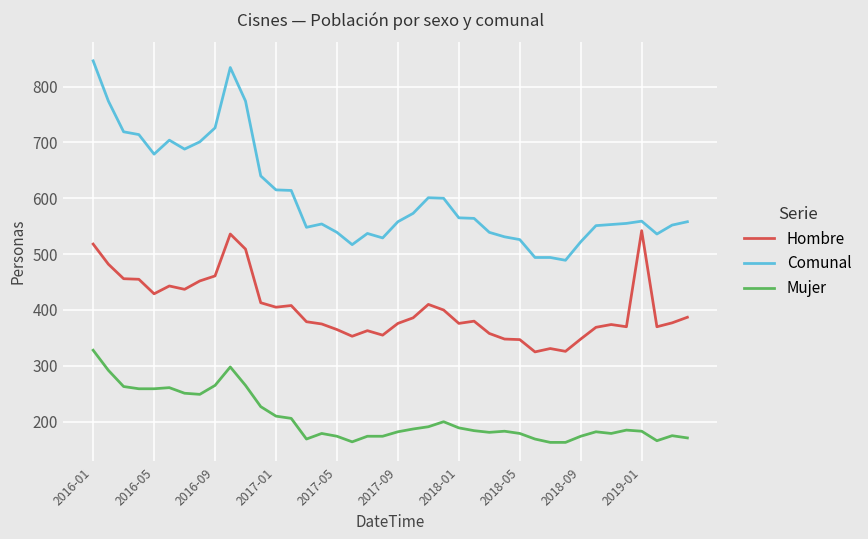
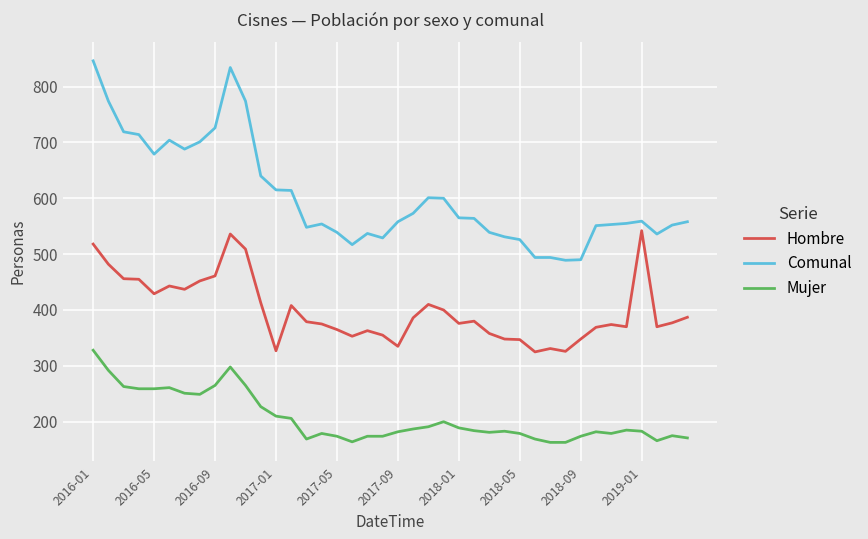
Hombre, 2017-01: 410 -> 330
Hombre, 2017-09: 380 -> 340
Comunal, 2018-09: 520 -> 490
